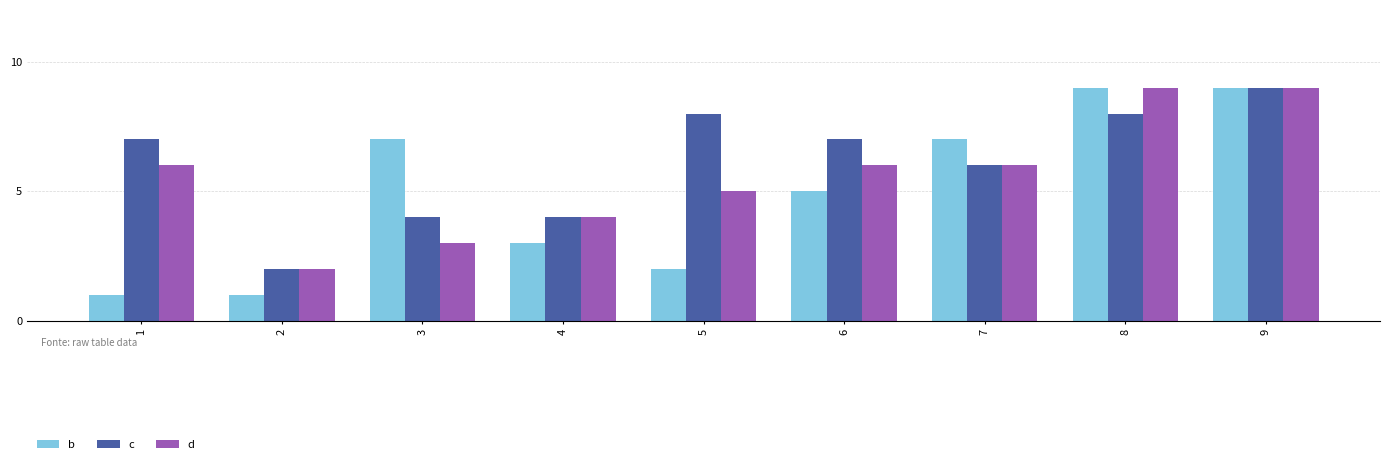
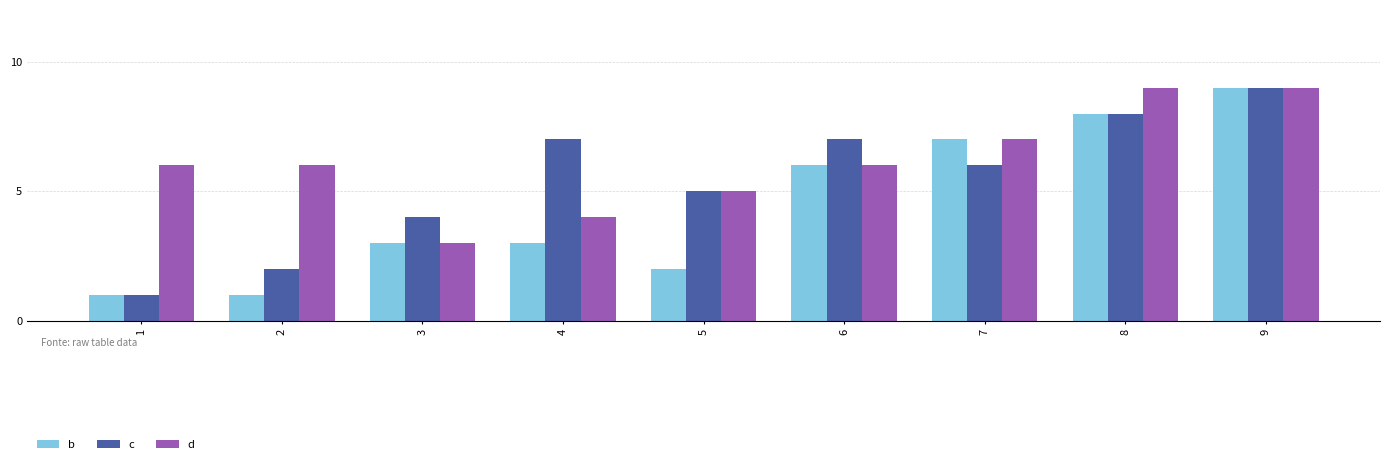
c, 1: 7 -> 1
d, 2: 2 -> 6
b, 3: 7 -> 3
c, 4: 4 -> 7
c, 5: 8 -> 5
b, 6: 5 -> 6
d, 7: 6 -> 7
b, 8: 9 -> 8
